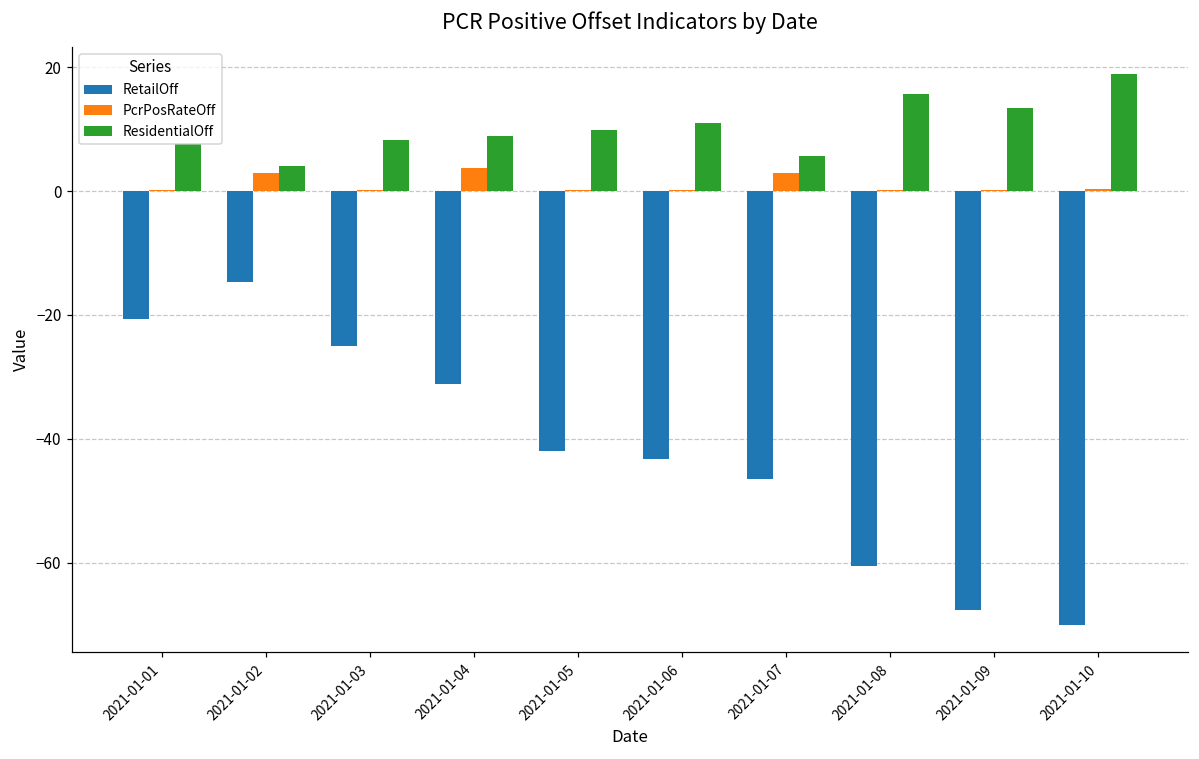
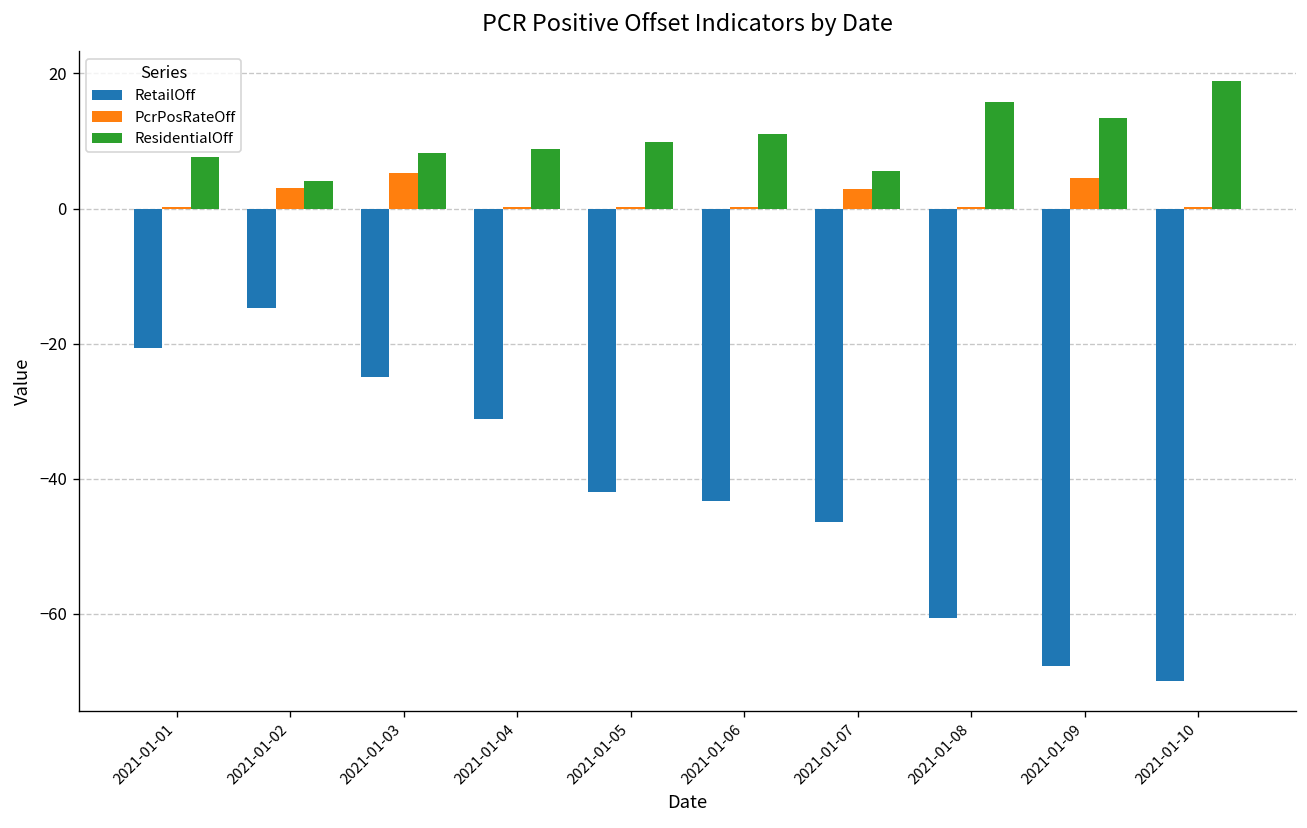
PcrPosRateOff, 2021-01-03: 0 -> 5
PcrPosRateOff, 2021-01-04: 4 -> 0
PcrPosRateOff, 2021-01-09: 0 -> 5
